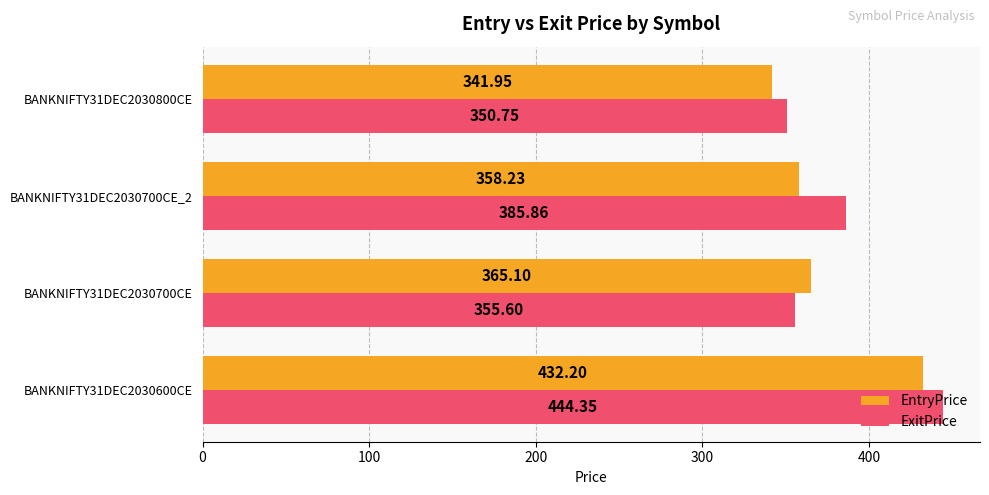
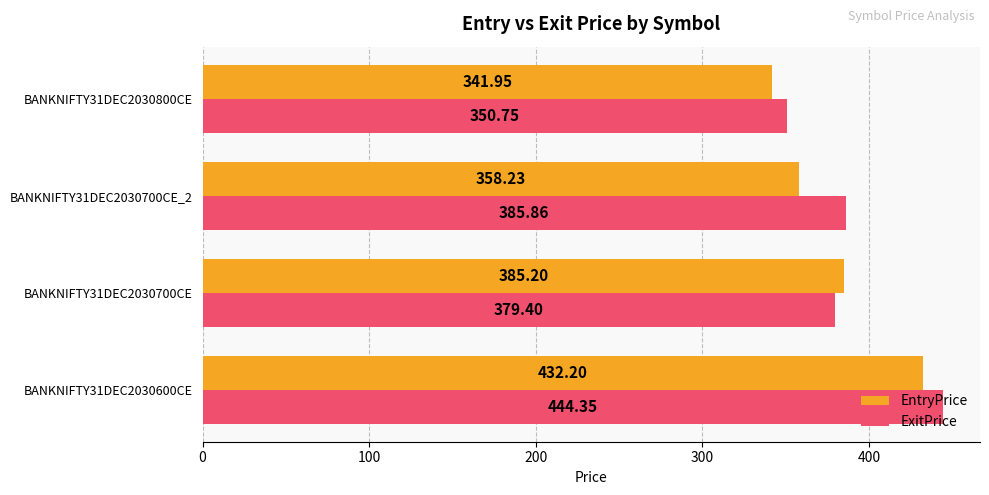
EntryPrice, BANKNIFTY31DEC2030700CE: 365.10 -> 385.20
ExitPrice, BANKNIFTY31DEC2030700CE: 355.60 -> 379.40
